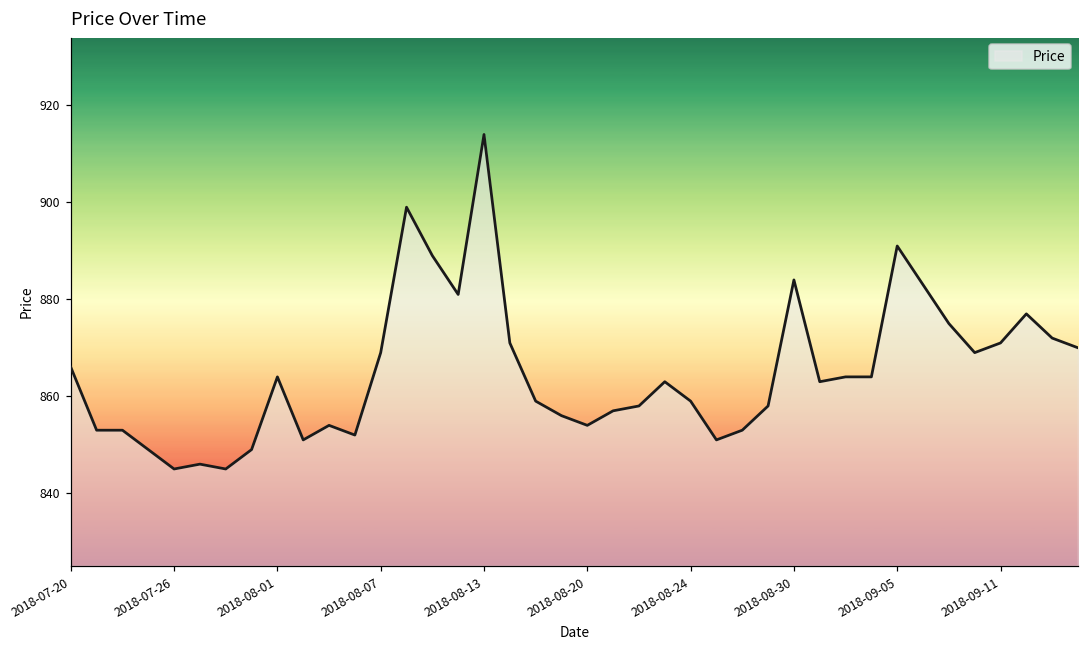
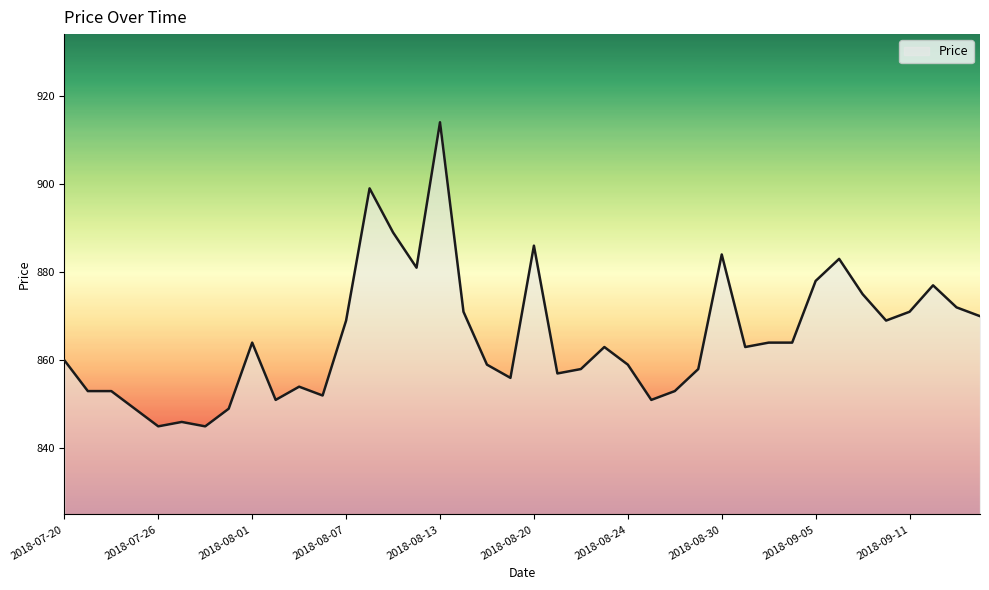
2018-07-20: 866 -> 860
2018-08-20: 854 -> 886
2018-09-05: 891 -> 878
